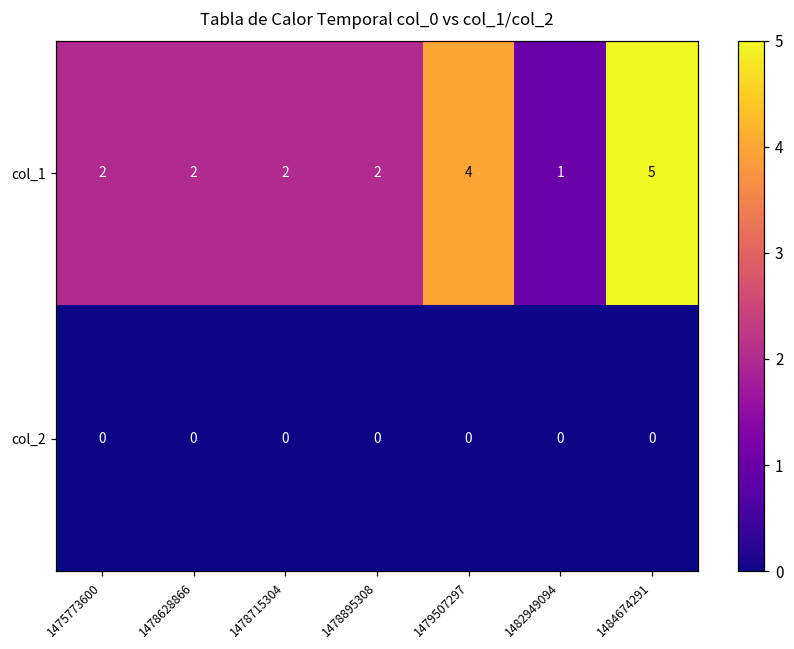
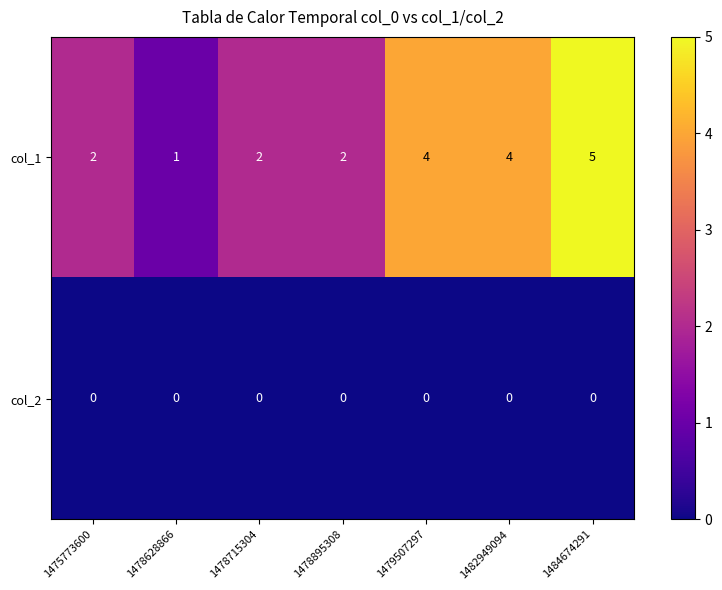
col_1, 1478628866: 2 -> 1
col_1, 1482949094: 1 -> 4
